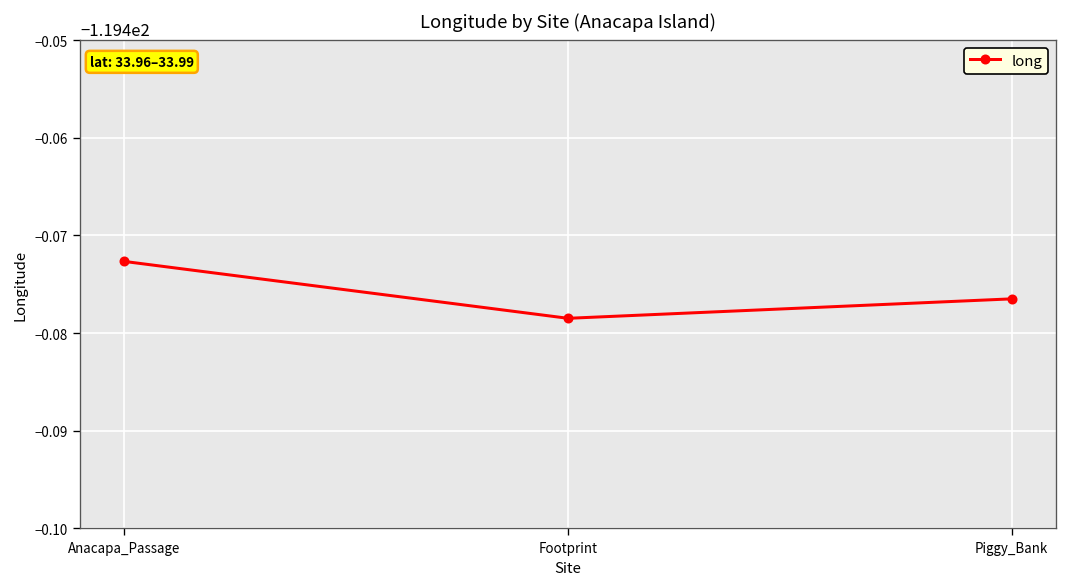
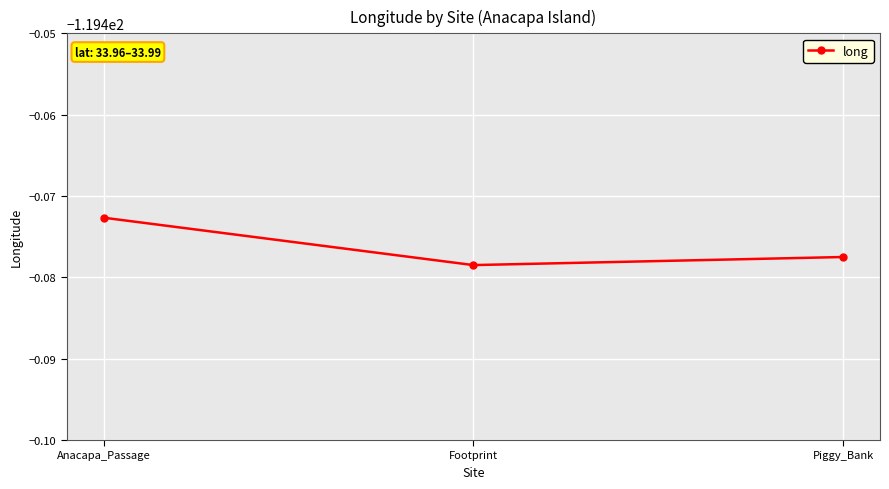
Piggy_Bank: -119.477 -> -119.478
